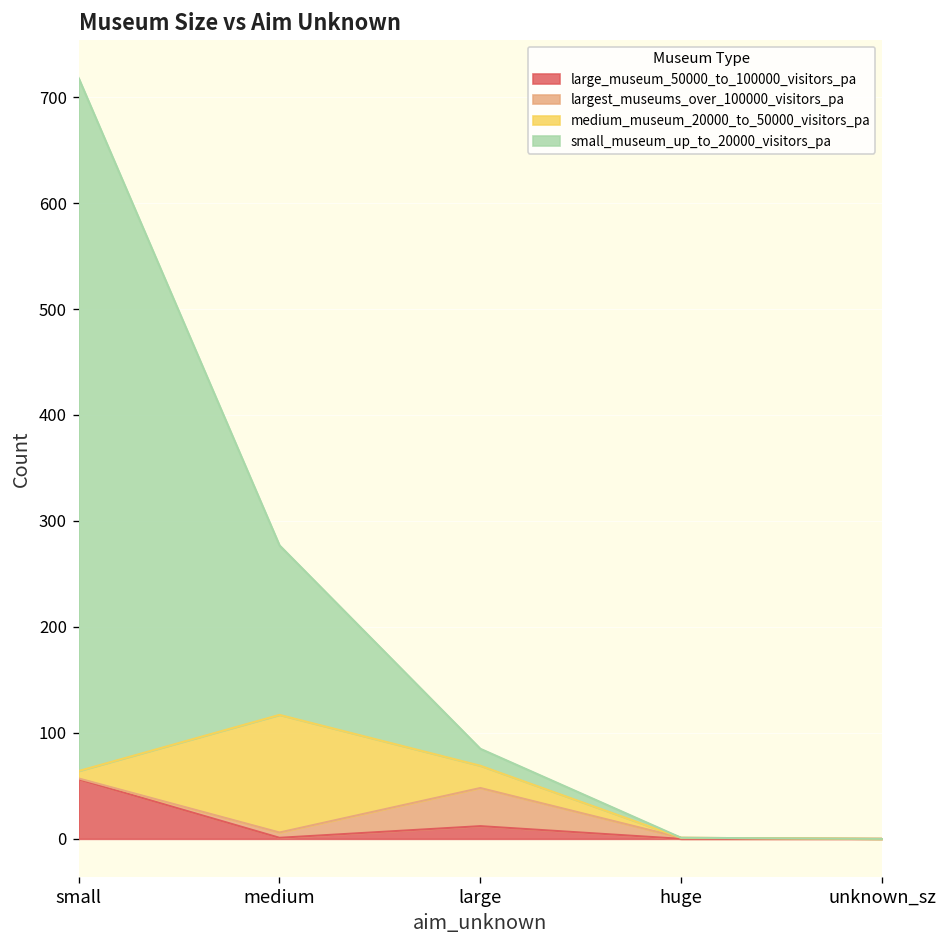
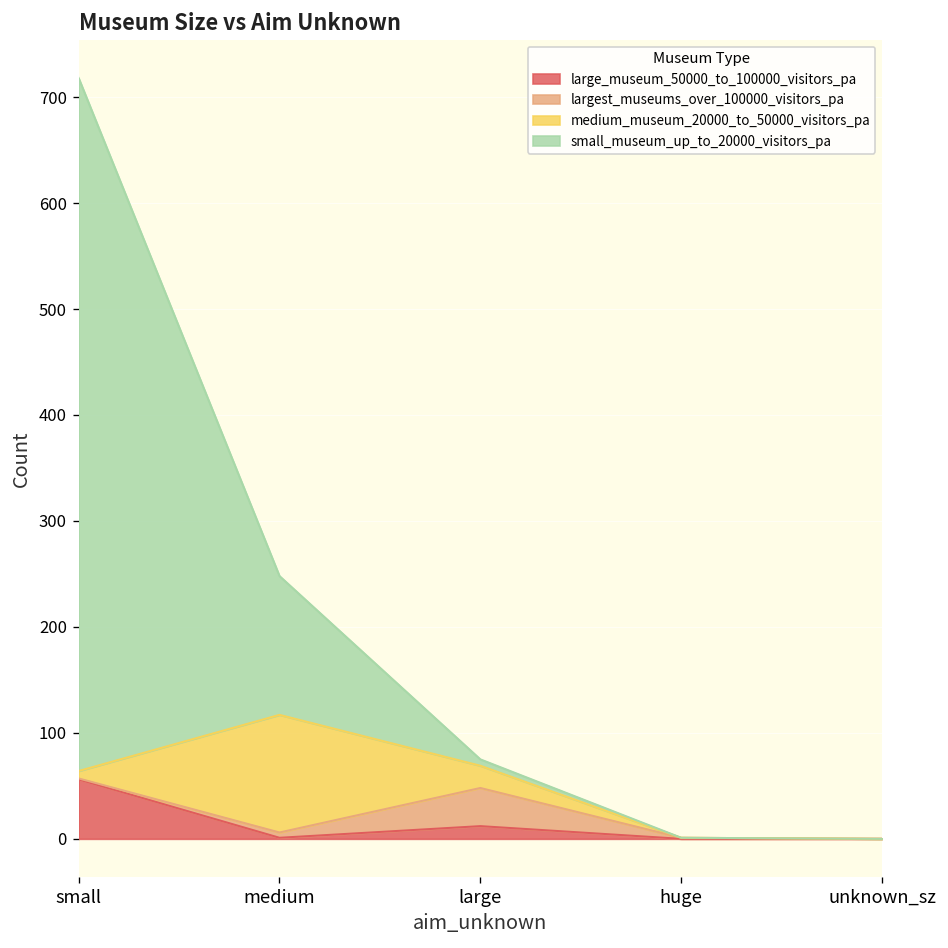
small_museum_up_to_20000_visitors_pa, medium: 160 -> 130
small_museum_up_to_20000_visitors_pa, large: 20 -> 10
